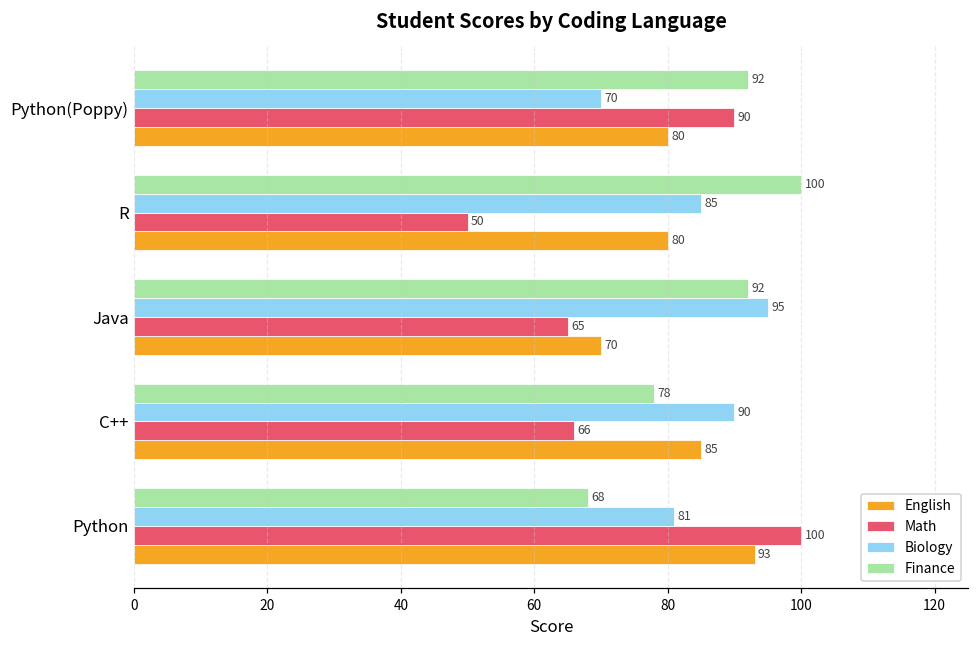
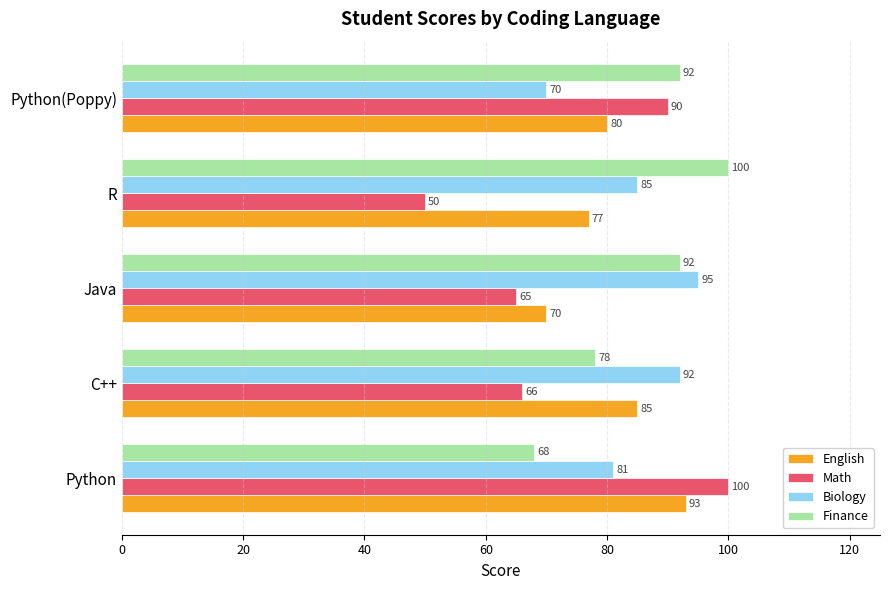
English, R: 80 -> 77
Biology, C++: 90 -> 92
